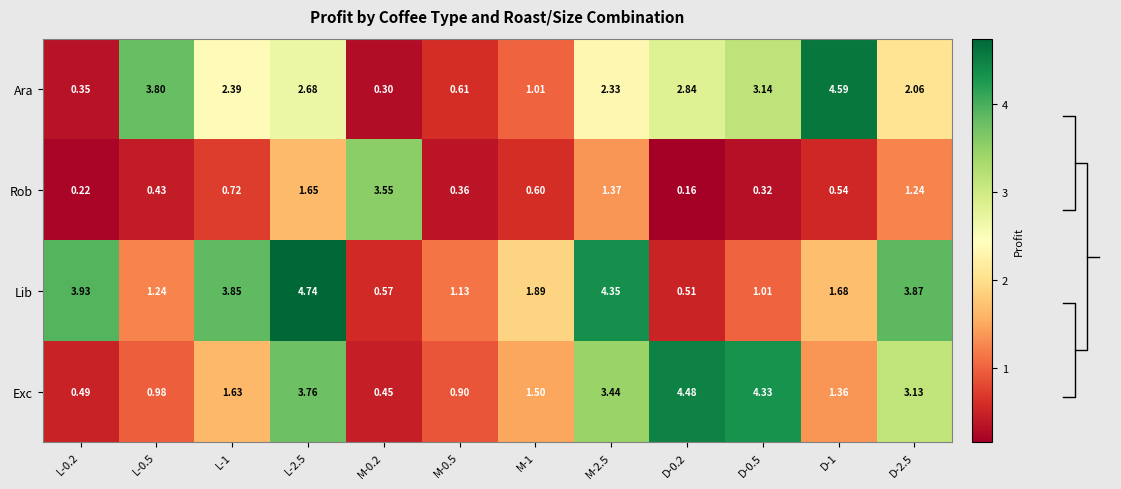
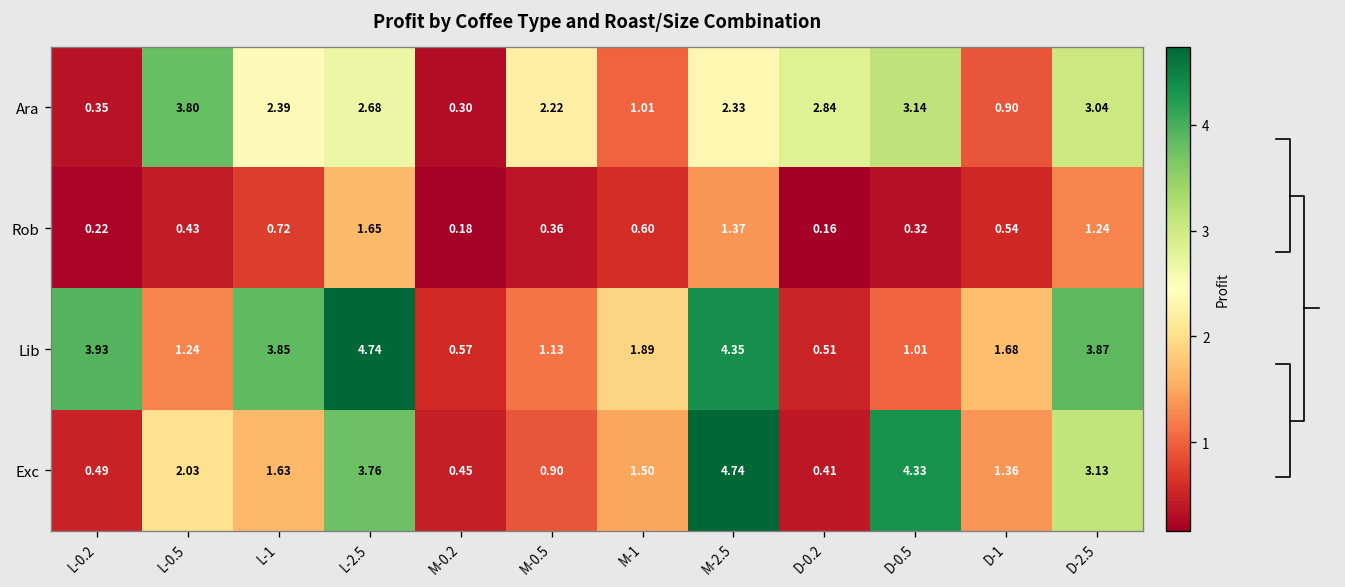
Profit by Coffee Type and Roast/Size Combination, Ara, M-0.5: 0.61 -> 2.22
Profit by Coffee Type and Roast/Size Combination, Ara, D-1: 4.59 -> 0.90
Profit by Coffee Type and Roast/Size Combination, Ara, D-2.5: 2.06 -> 3.04
Profit by Coffee Type and Roast/Size Combination, Rob, M-0.2: 3.55 -> 0.18
Profit by Coffee Type and Roast/Size Combination, Exc, L-0.5: 0.98 -> 2.03
Profit by Coffee Type and Roast/Size Combination, Exc, M-2.5: 3.44 -> 4.74
Profit by Coffee Type and Roast/Size Combination, Exc, D-0.2: 4.48 -> 0.41
